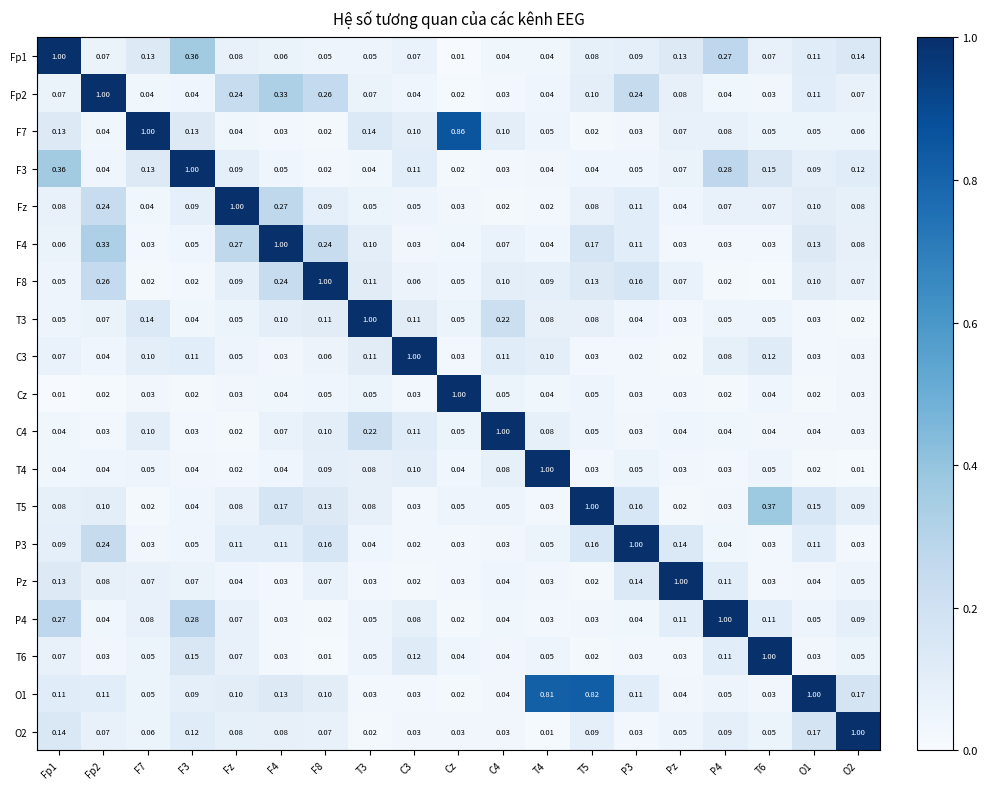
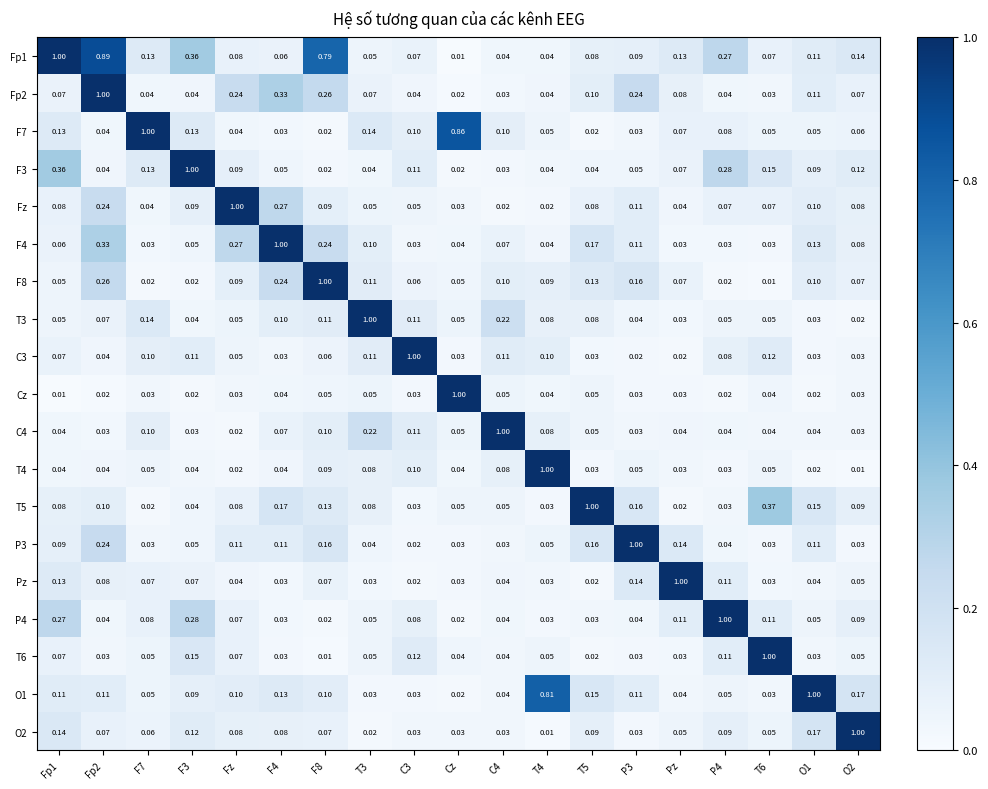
Fp1, Fp2: 0.07 -> 0.89
Fp1, F8: 0.05 -> 0.79
O1, T5: 0.82 -> 0.15
